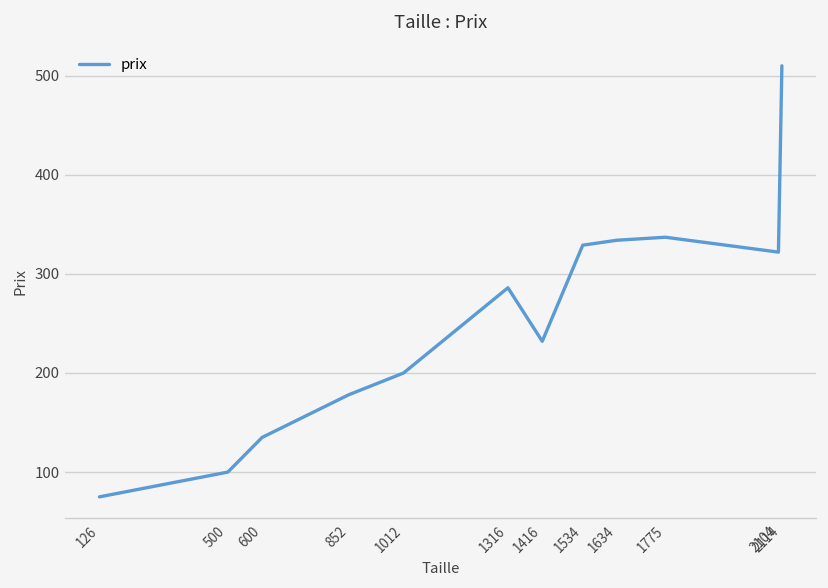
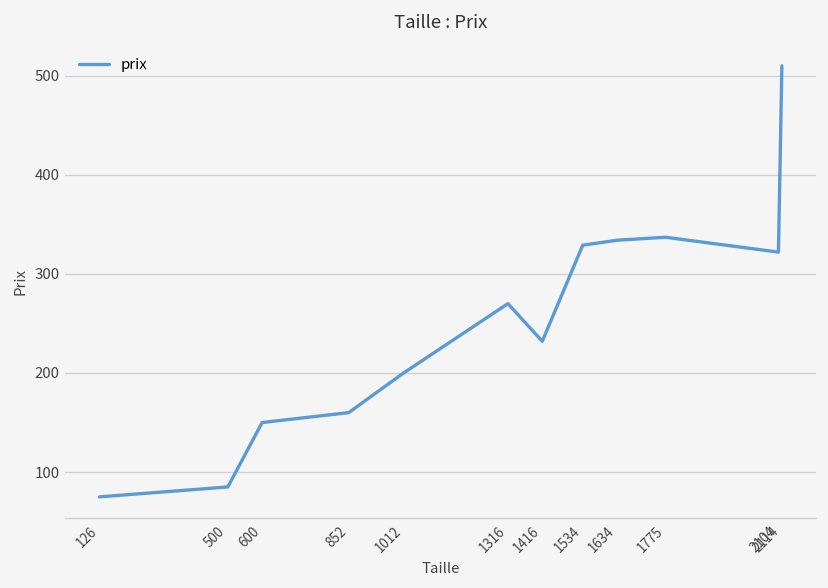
500: 100 -> 90
600: 140 -> 150
852: 180 -> 160
1316: 290 -> 270
